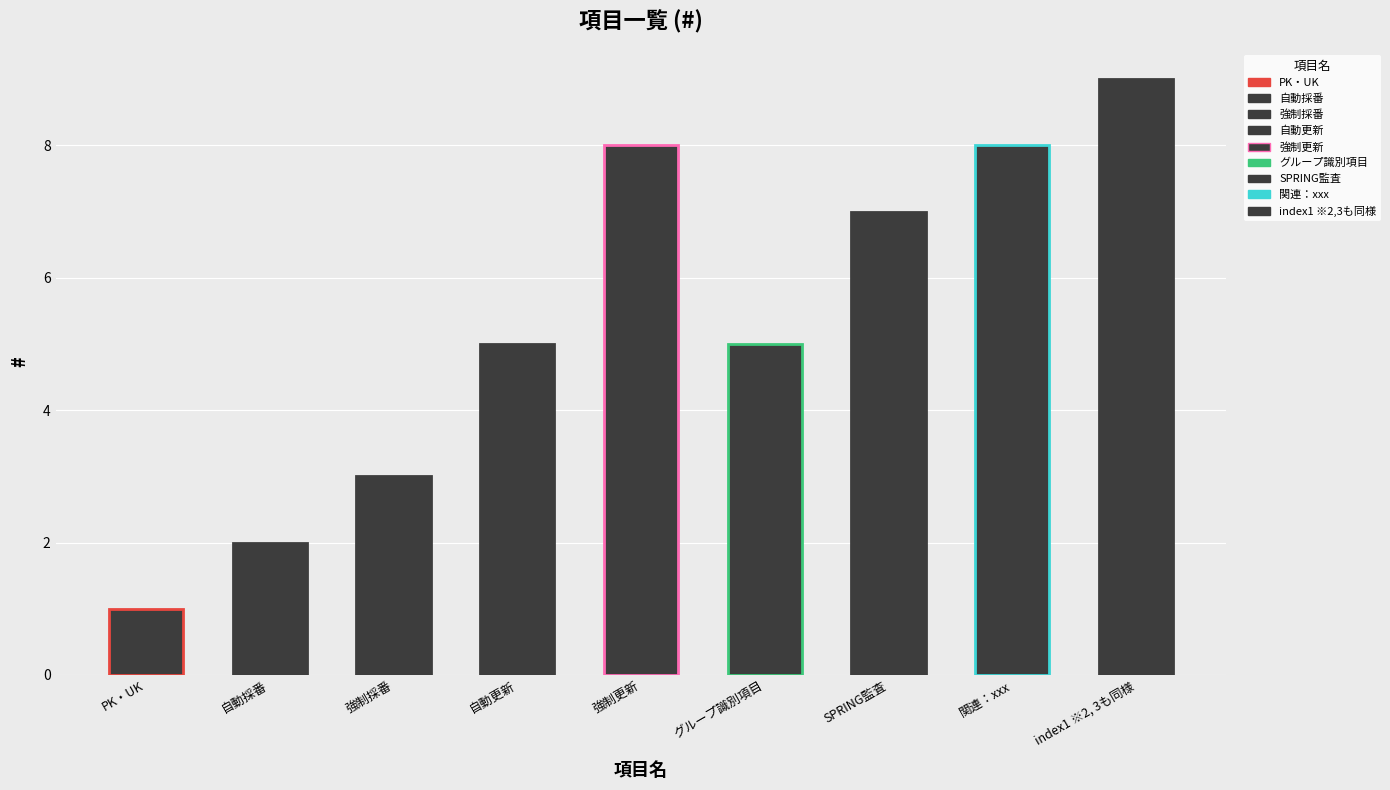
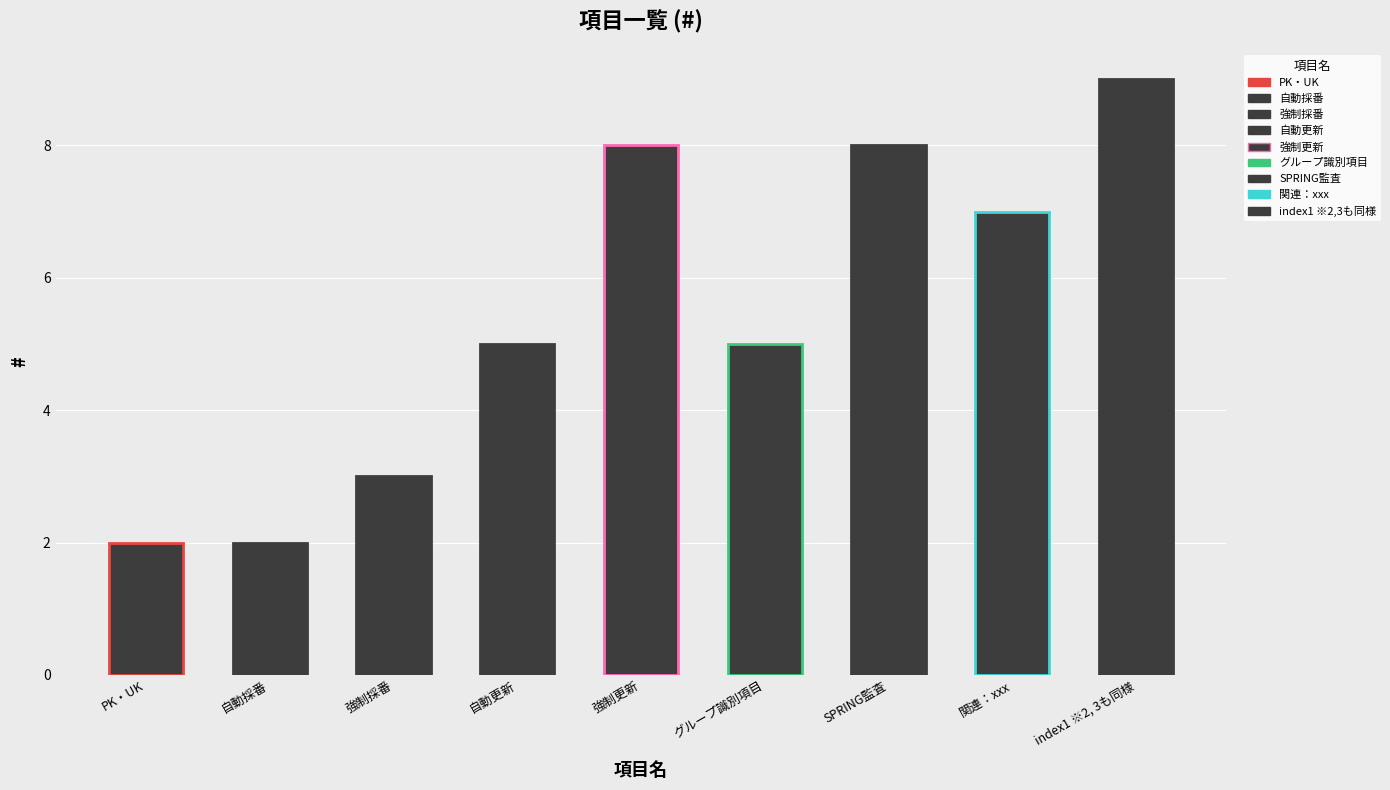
PK・UK: 1 -> 2
SPRING監査: 7 -> 8
関連：xxx: 8 -> 7
